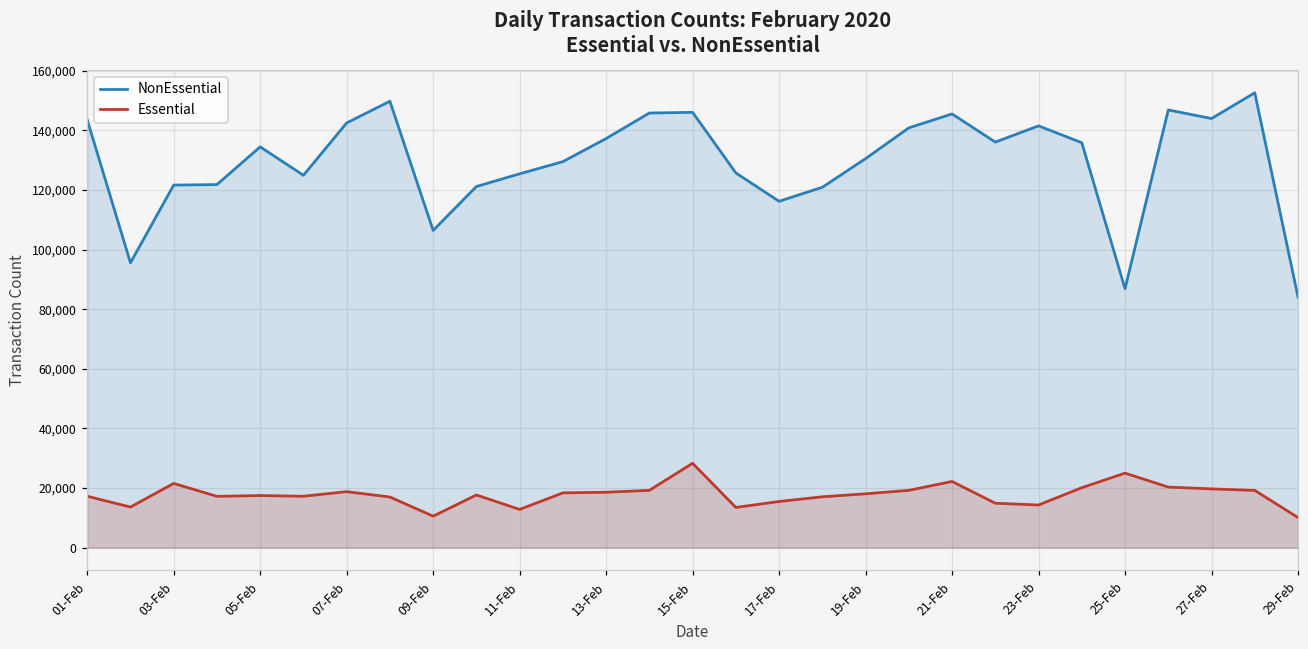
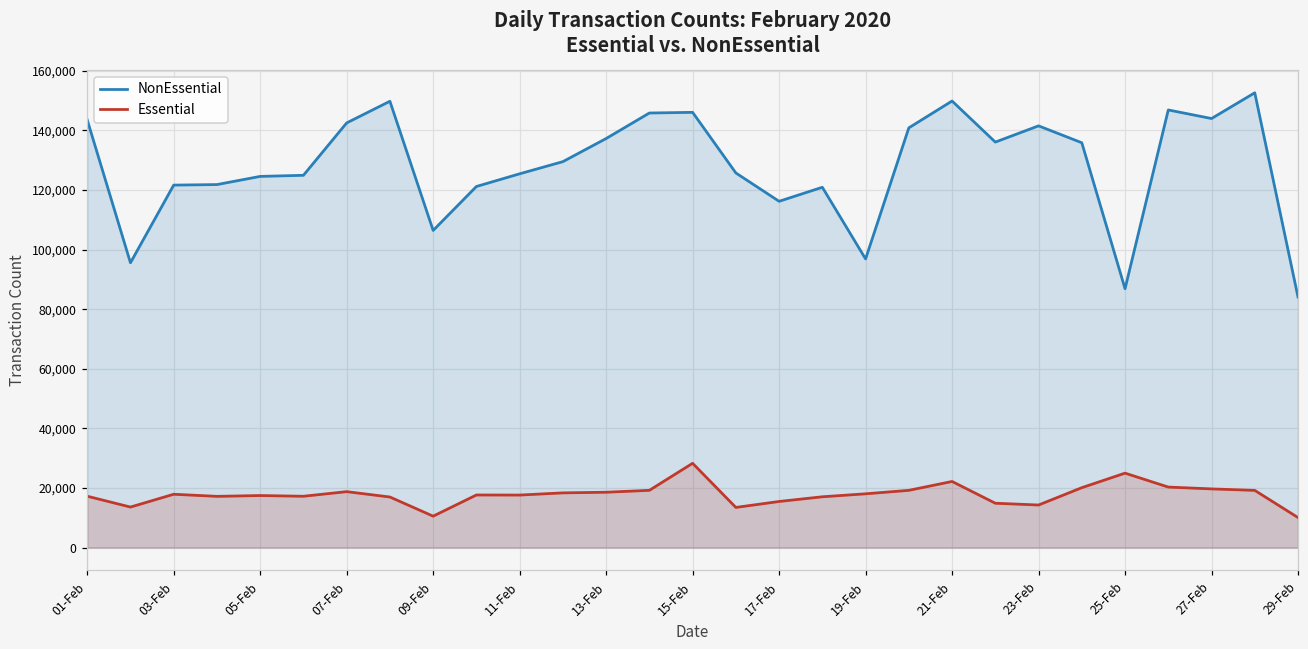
Essential, 03-Feb: 22,000 -> 18,000
NonEssential, 05-Feb: 134,000 -> 125,000
Essential, 11-Feb: 13,000 -> 18,000
NonEssential, 19-Feb: 131,000 -> 97,000
NonEssential, 21-Feb: 146,000 -> 150,000
